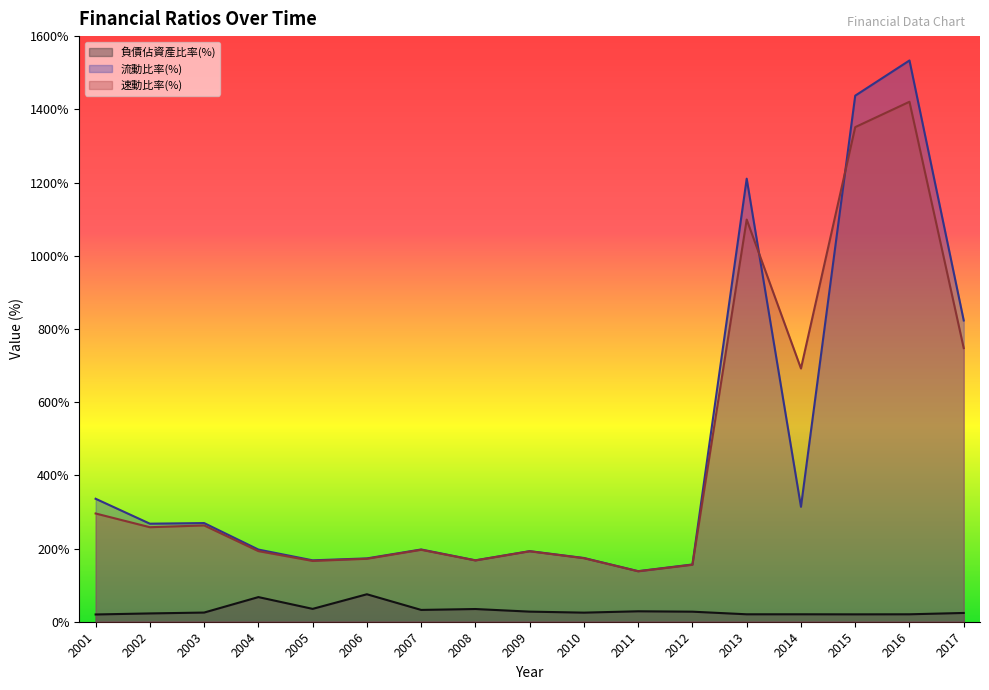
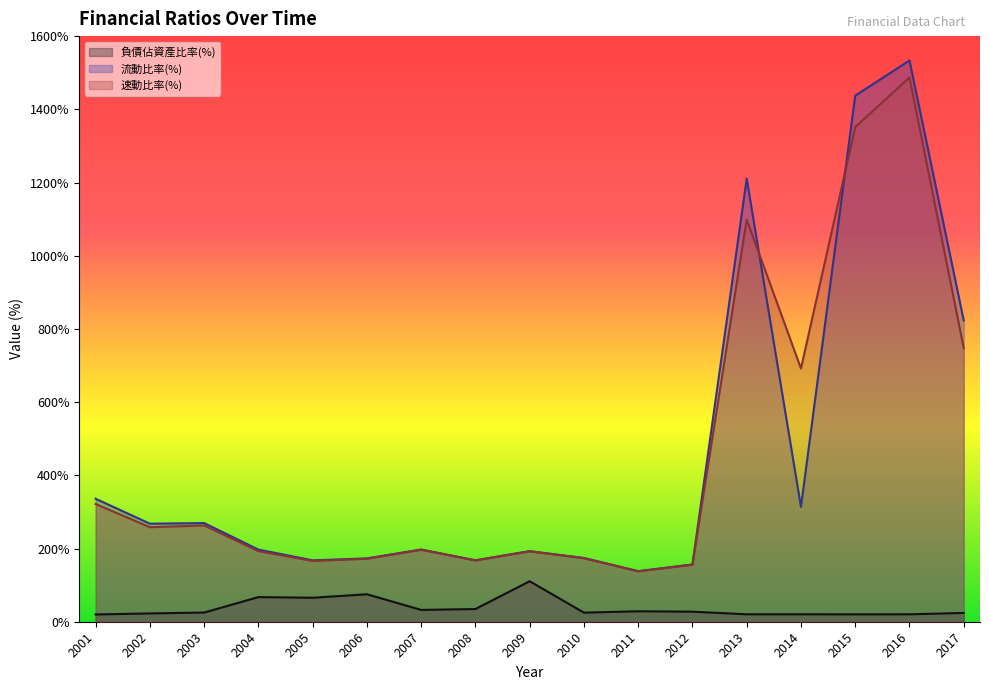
速動比率(%), 2001: 300% -> 320%
負債佔資產比率(%), 2005: 40% -> 70%
負債佔資產比率(%), 2009: 30% -> 110%
速動比率(%), 2016: 1420% -> 1490%
